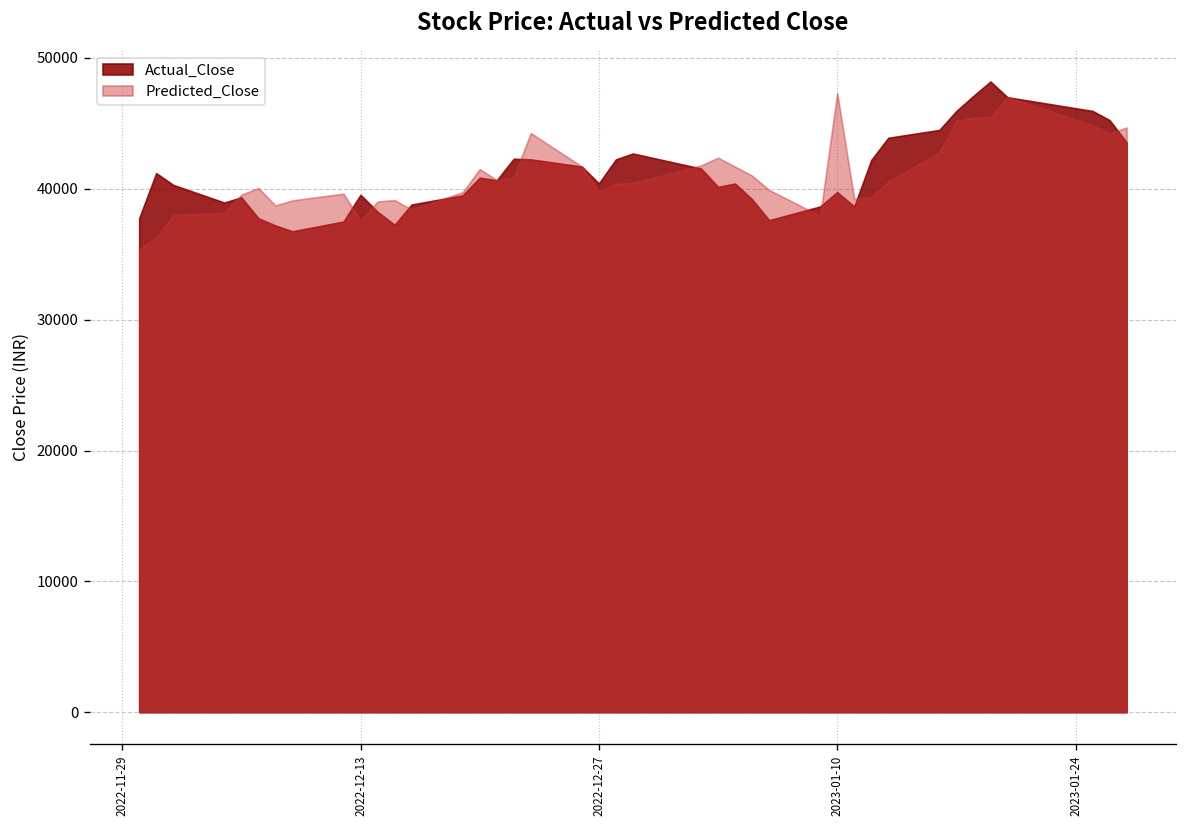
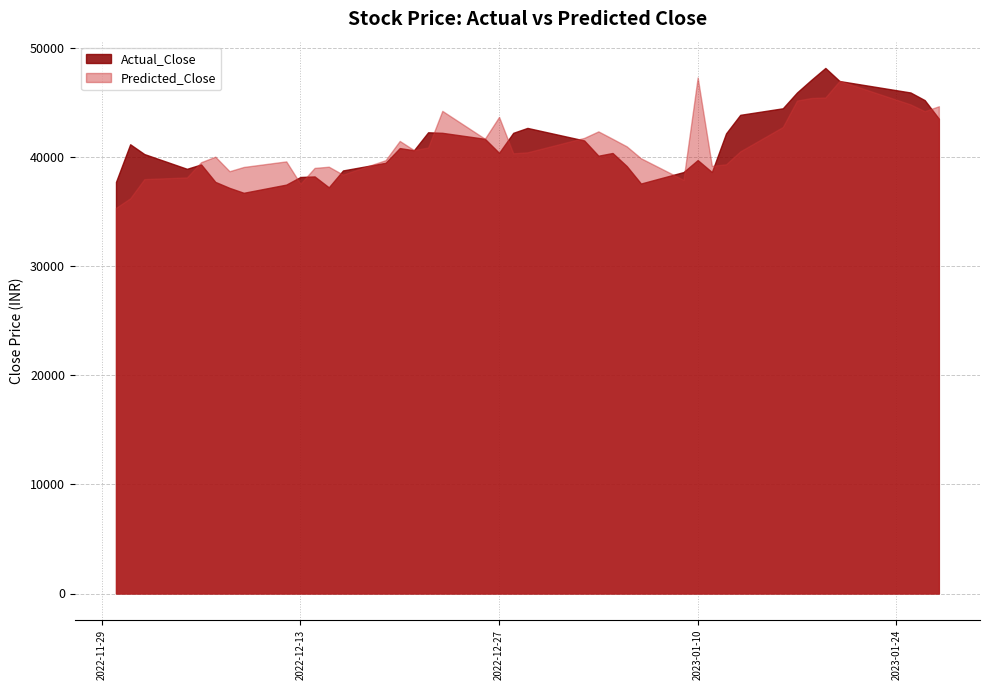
Actual_Close, 2022-12-13: 39500 -> 38200
Predicted_Close, 2022-12-27: 39800 -> 43700
